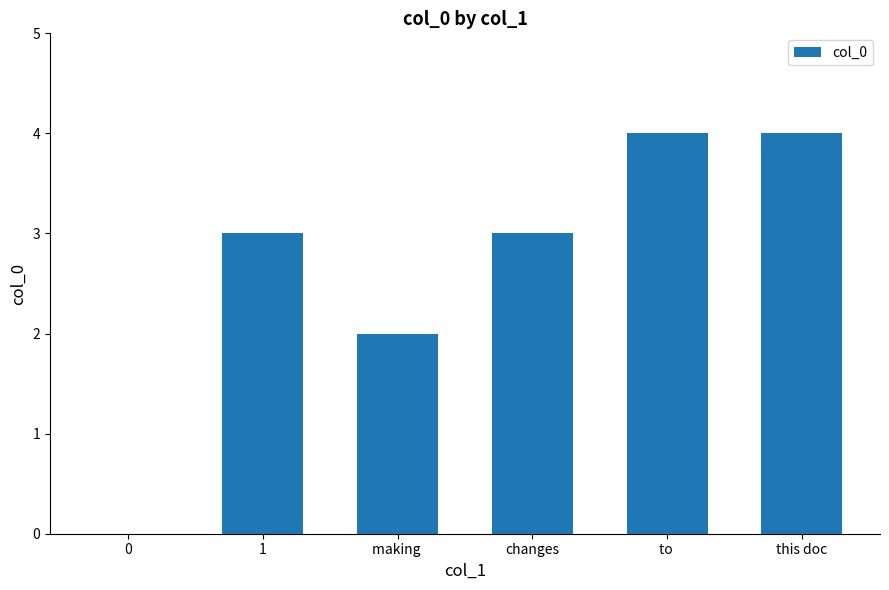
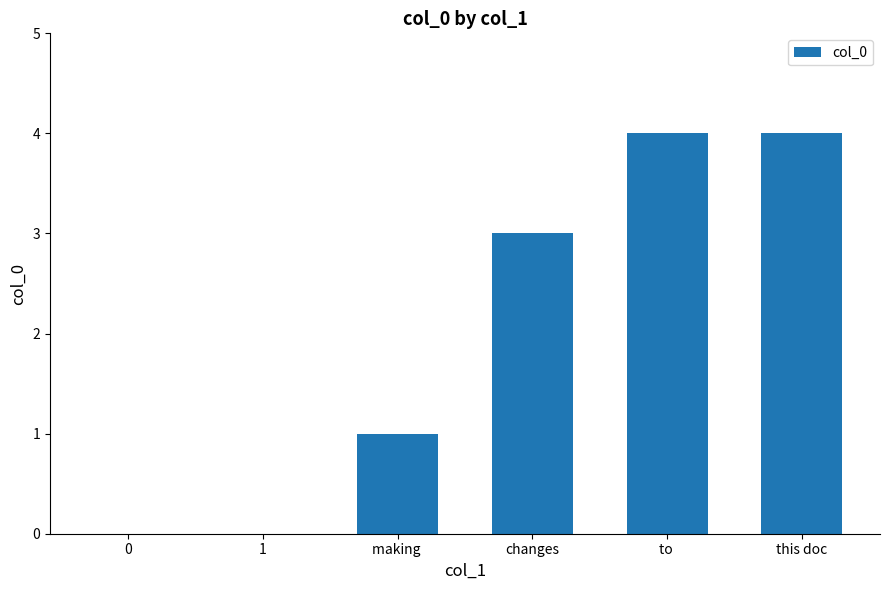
1: 3 -> 0
making: 2 -> 1
